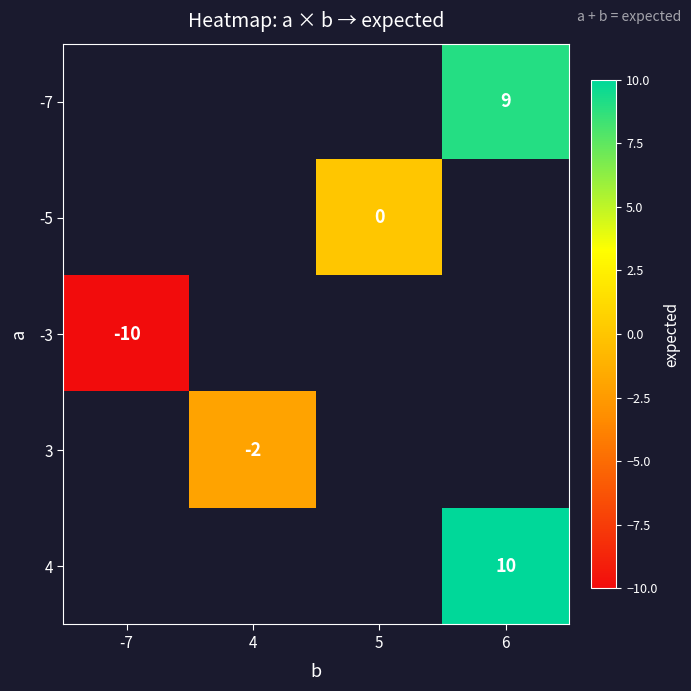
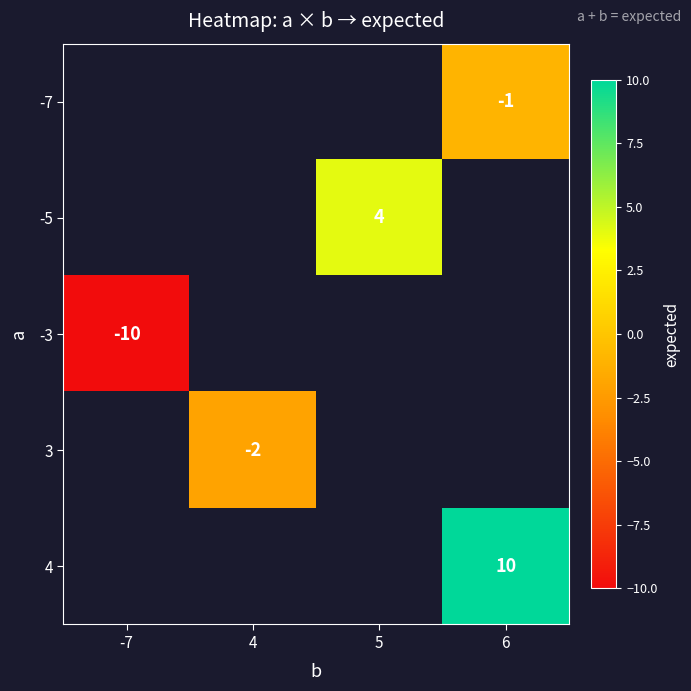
-7, 6: 9 -> -1
-5, 5: 0 -> 4
